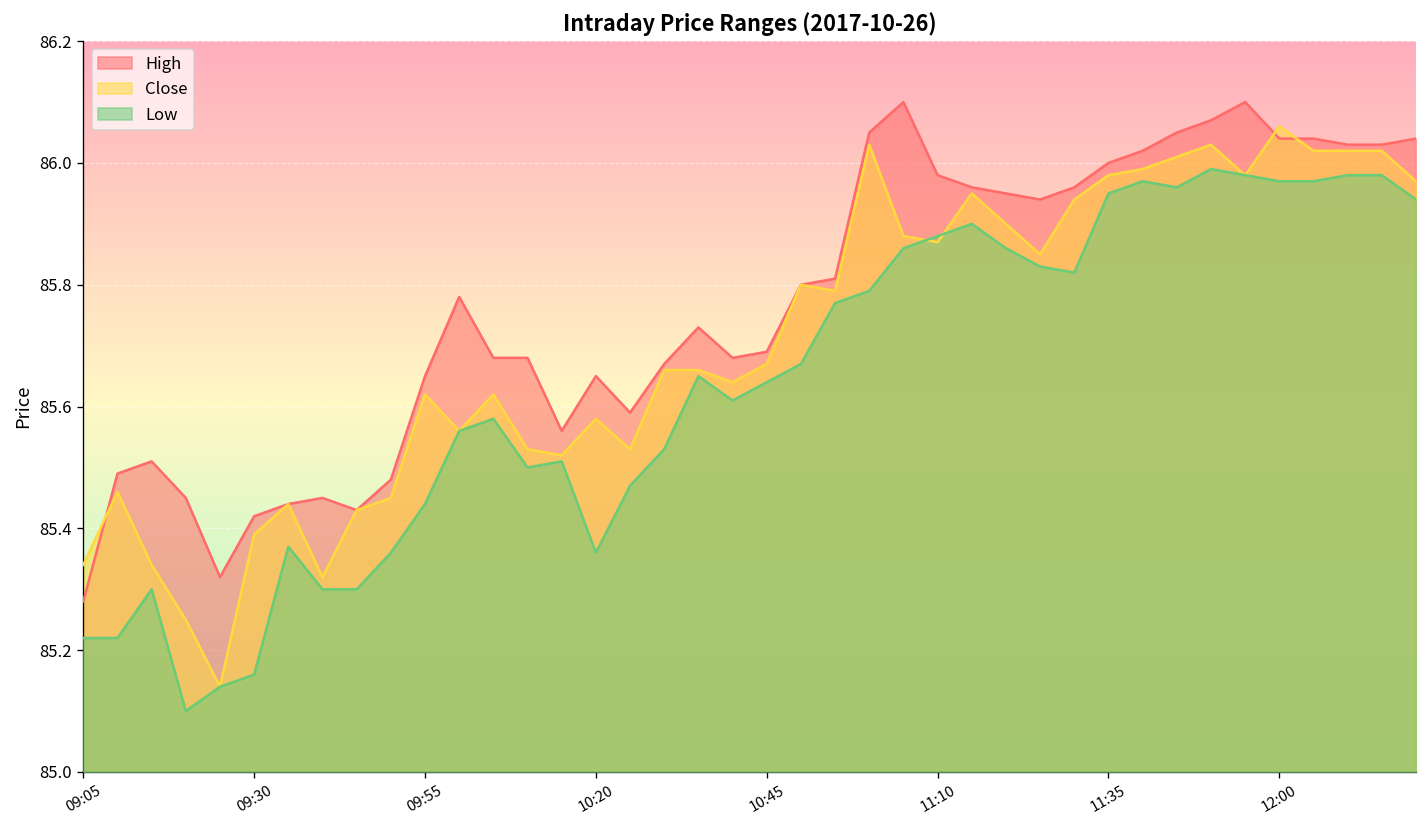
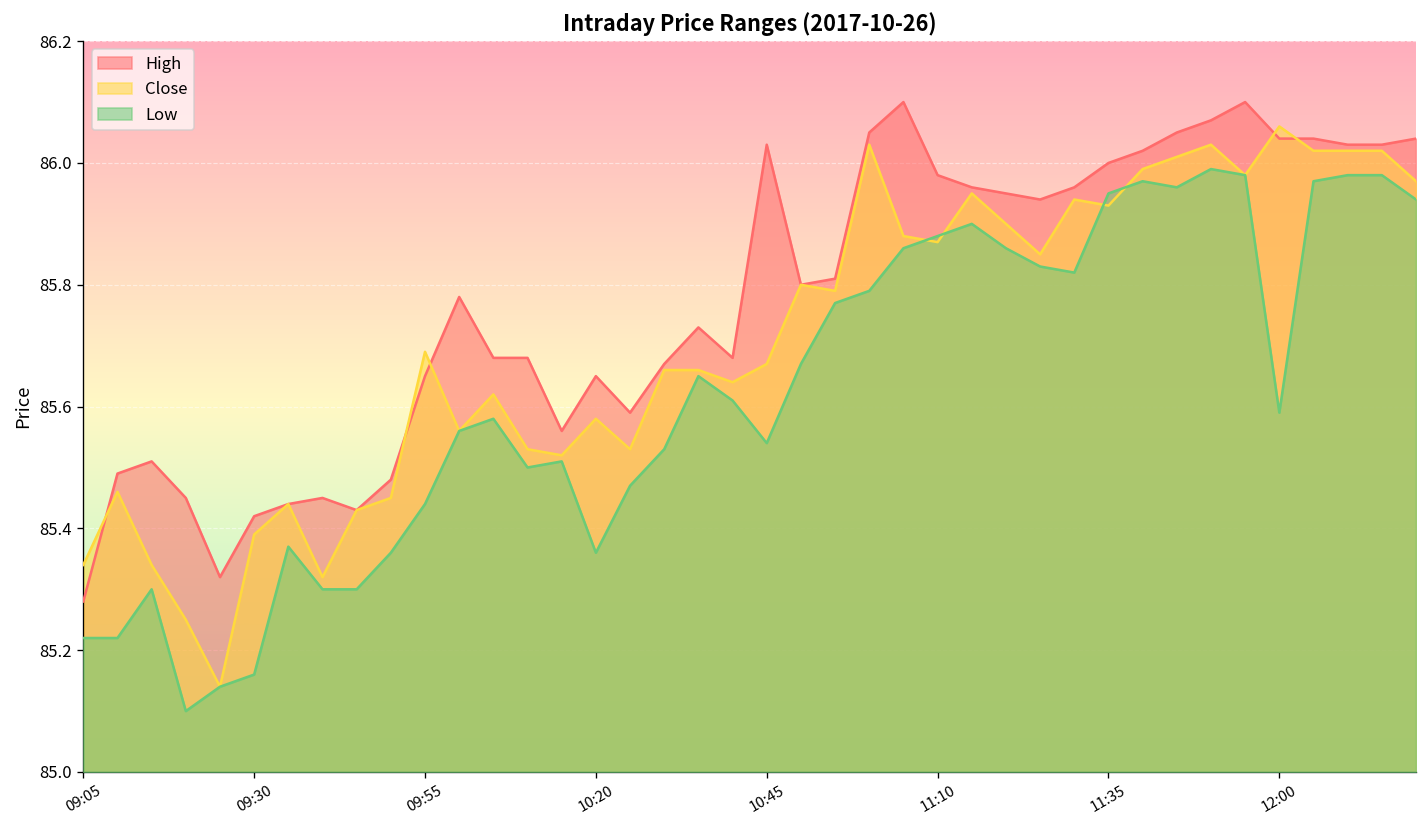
Close, 09:55: 85.62 -> 85.69
High, 10:45: 85.69 -> 86.03
Low, 10:45: 85.64 -> 85.54
Close, 11:35: 85.98 -> 85.93
Low, 12:00: 85.97 -> 85.59
